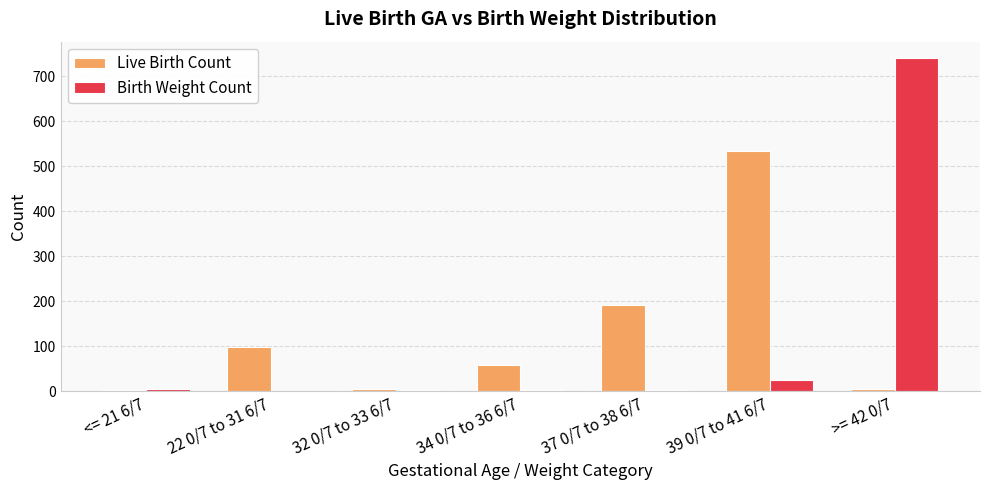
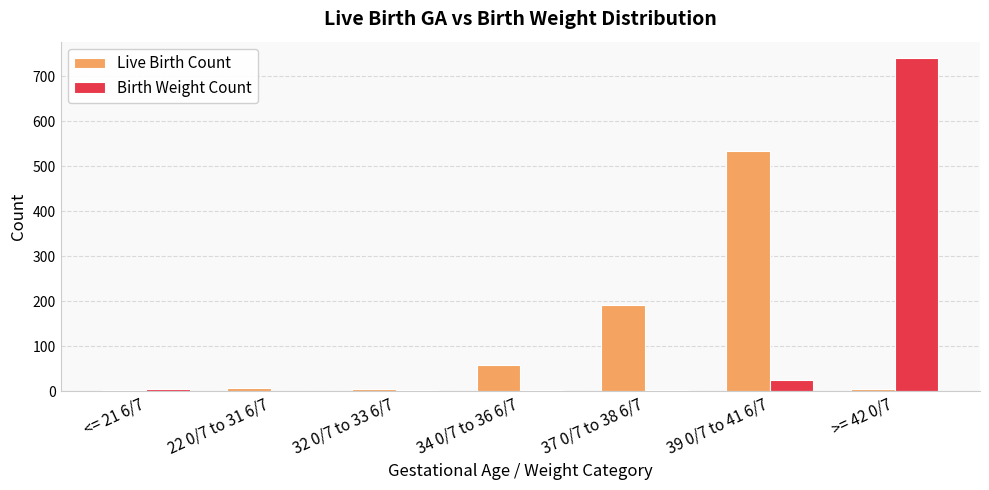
Live Birth Count, 22 0/7 to 31 6/7: 100 -> 10
